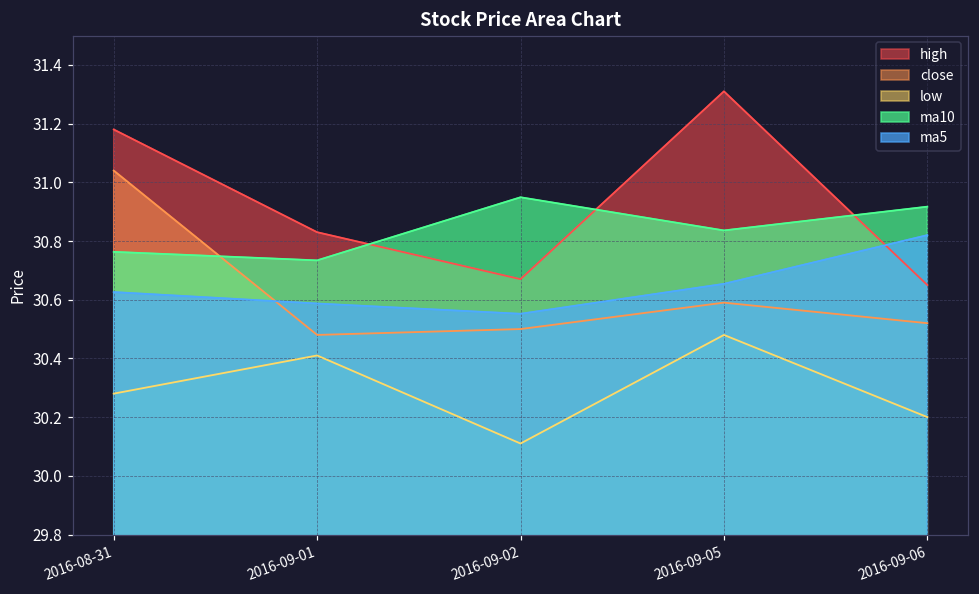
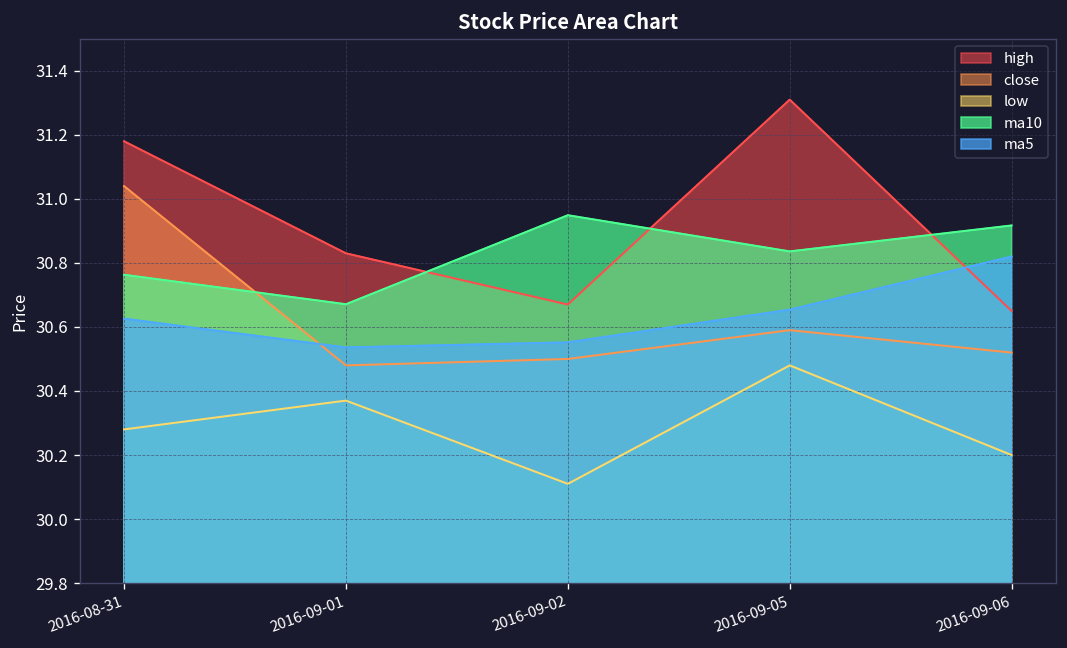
low, 2016-09-01: 30.41 -> 30.37
ma10, 2016-09-01: 30.73 -> 30.67
ma5, 2016-09-01: 30.59 -> 30.54
